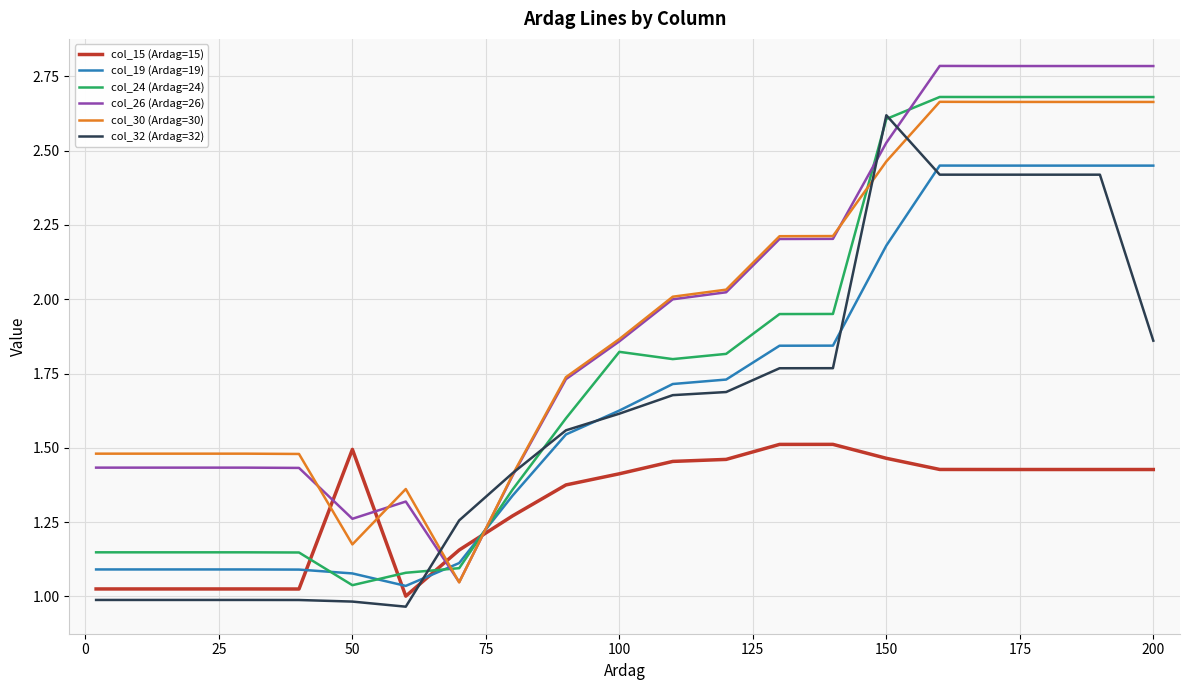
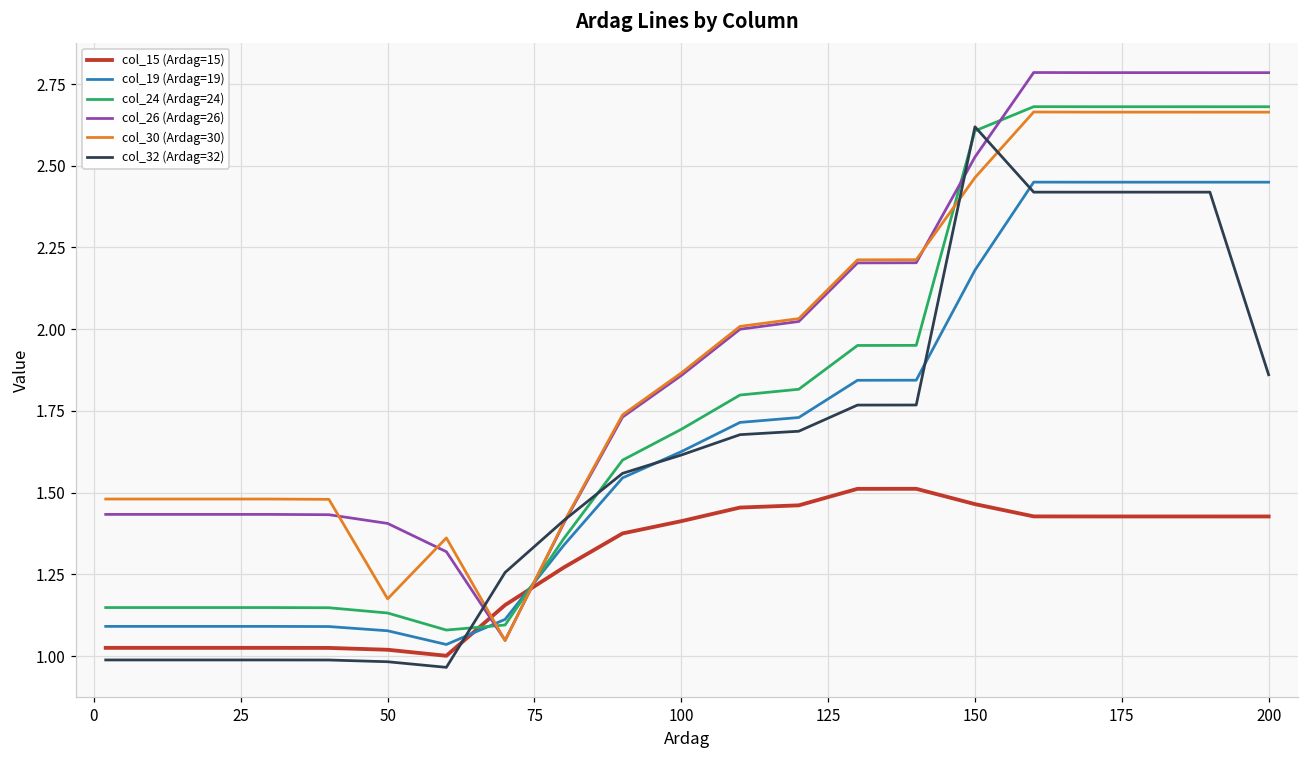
col_15 (Ardag=15), 50: 1.49 -> 1.02
col_24 (Ardag=24), 50: 1.04 -> 1.13
col_26 (Ardag=26), 50: 1.26 -> 1.41
col_24 (Ardag=24), 100: 1.82 -> 1.69
